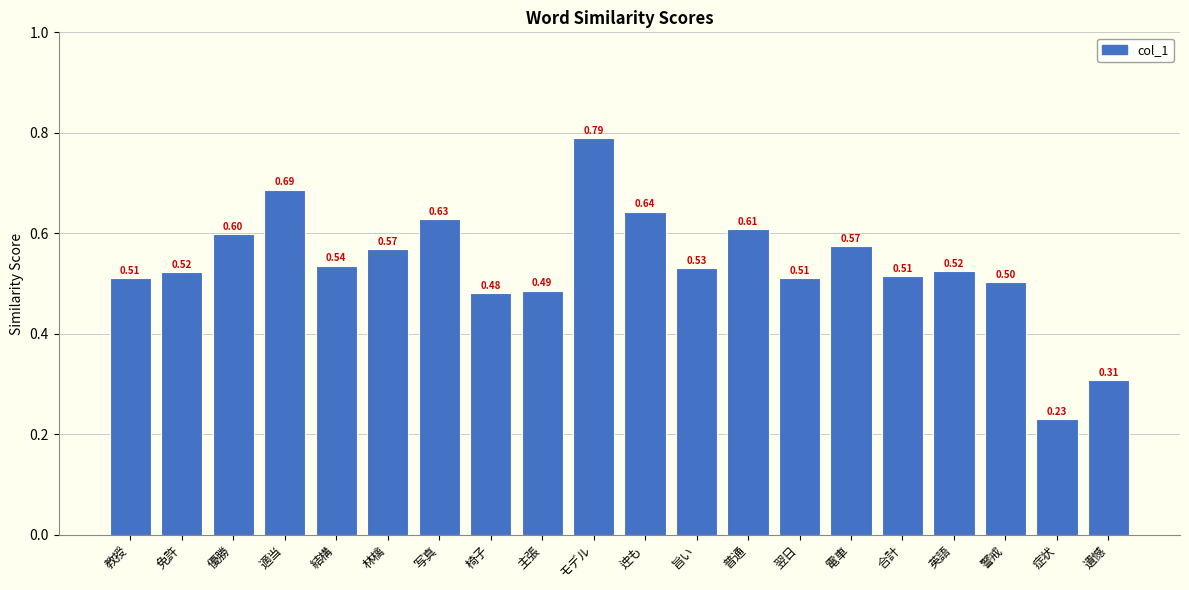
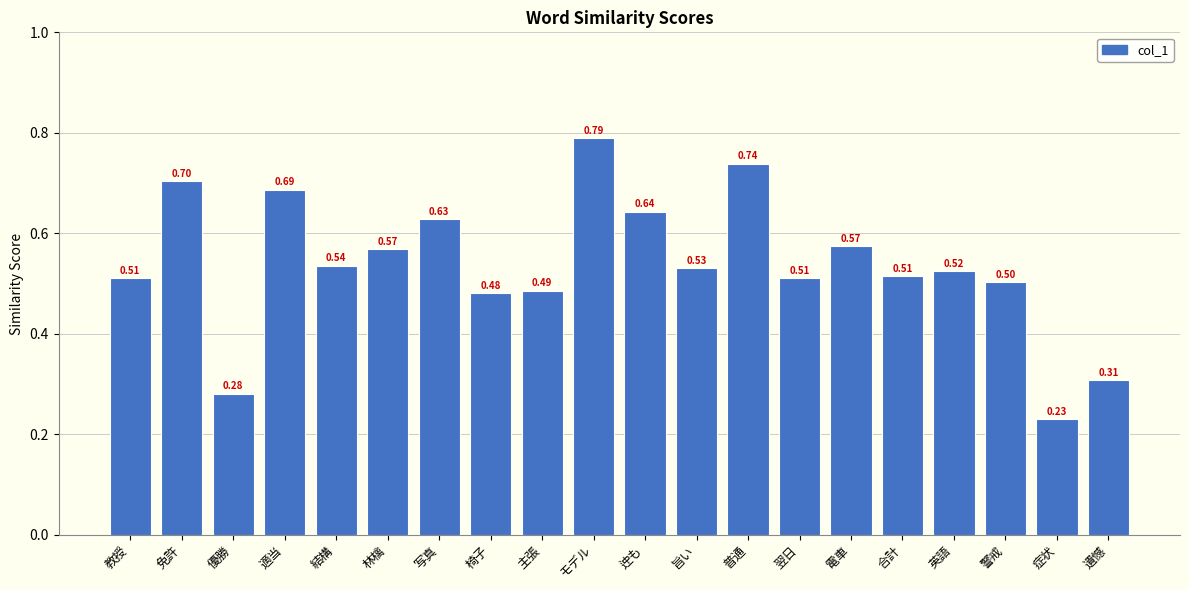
免許: 0.52 -> 0.70
優勝: 0.60 -> 0.28
普通: 0.61 -> 0.74
